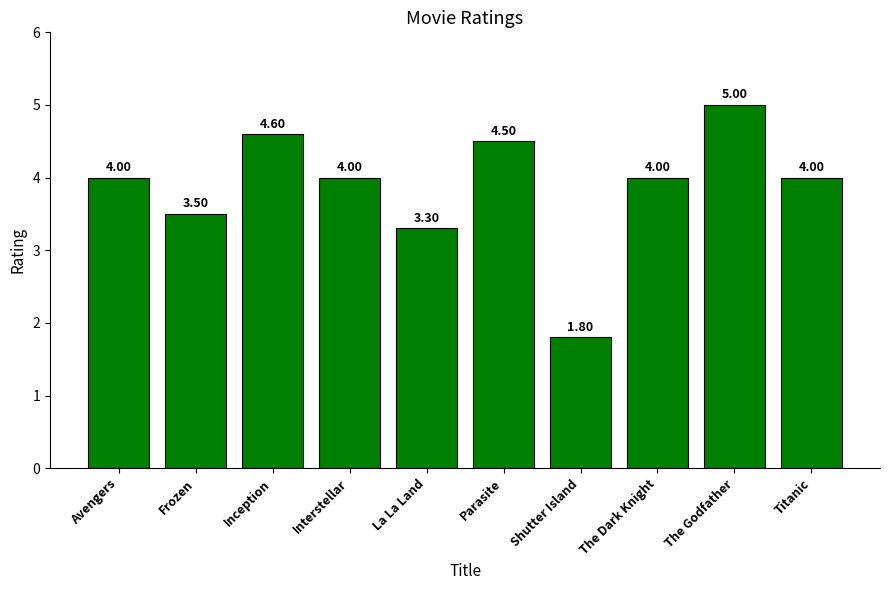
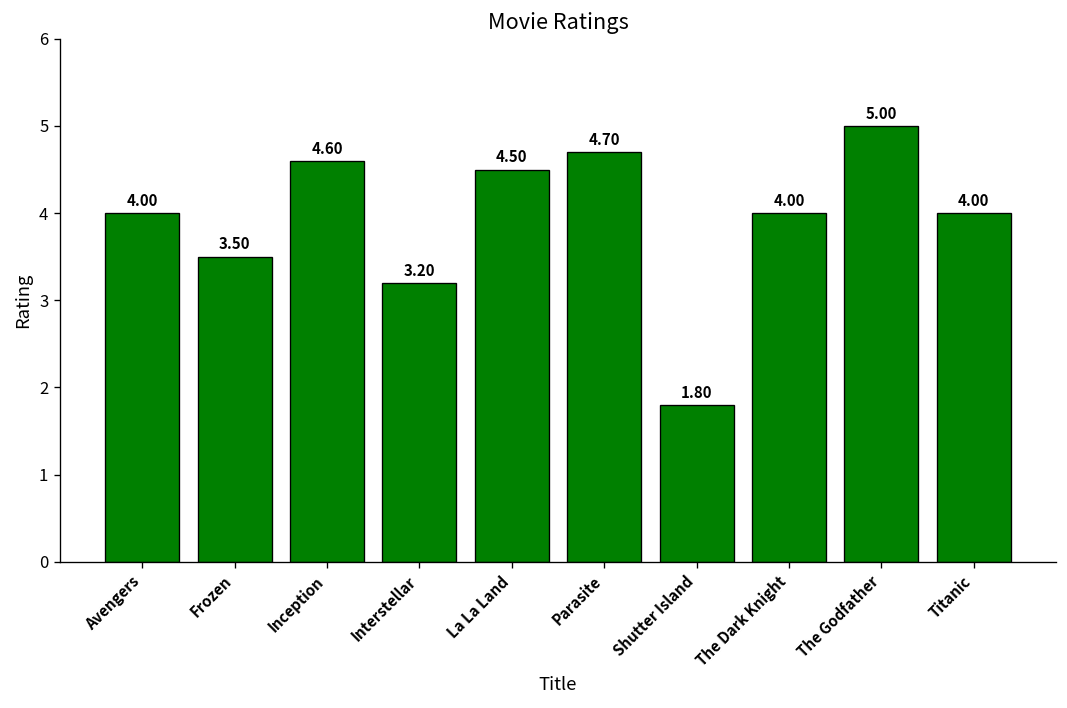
Interstellar: 4.00 -> 3.20
La La Land: 3.30 -> 4.50
Parasite: 4.50 -> 4.70
